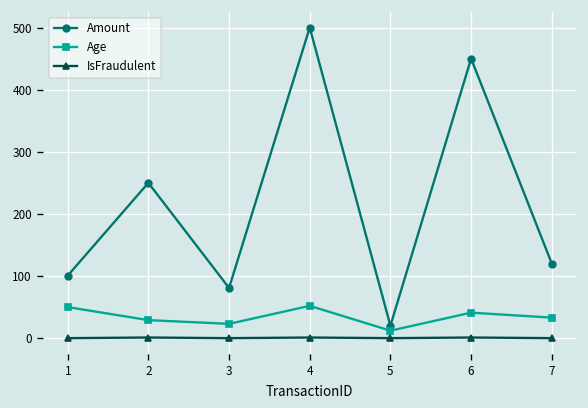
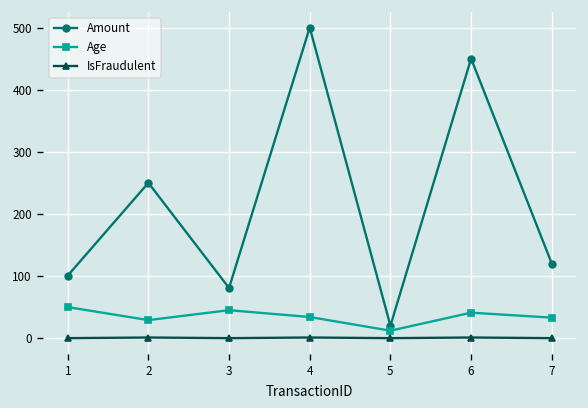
Age, 3: 20 -> 50
Age, 4: 50 -> 30
